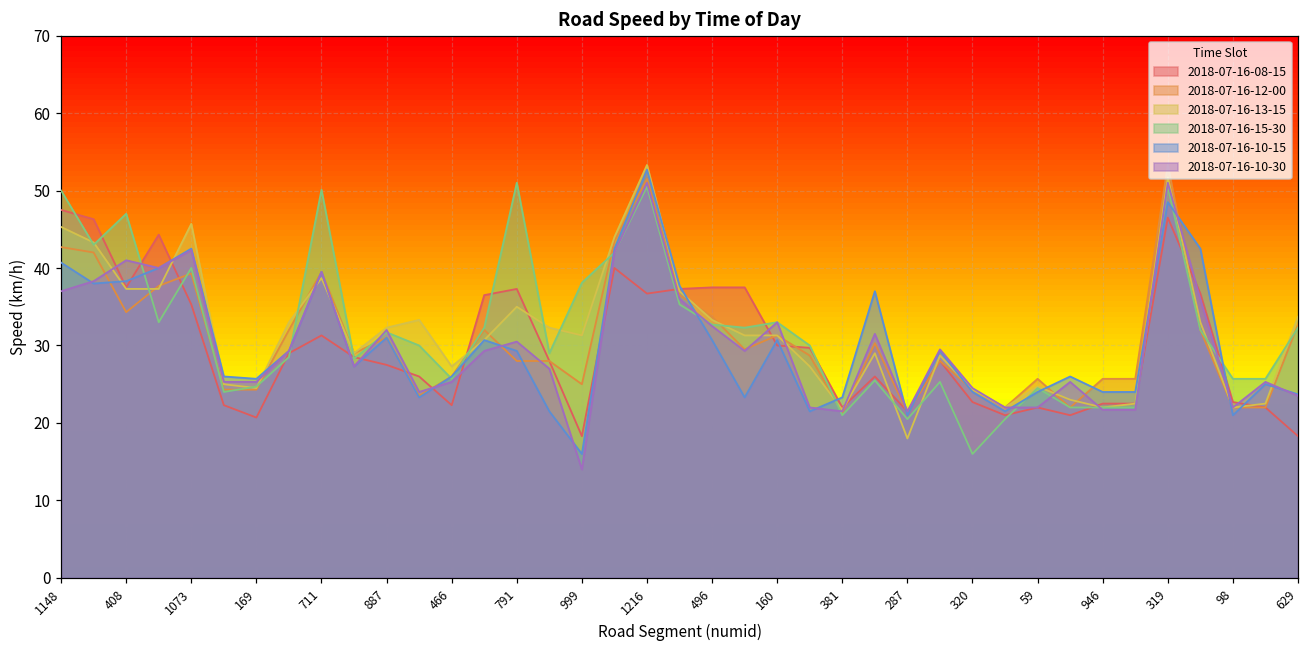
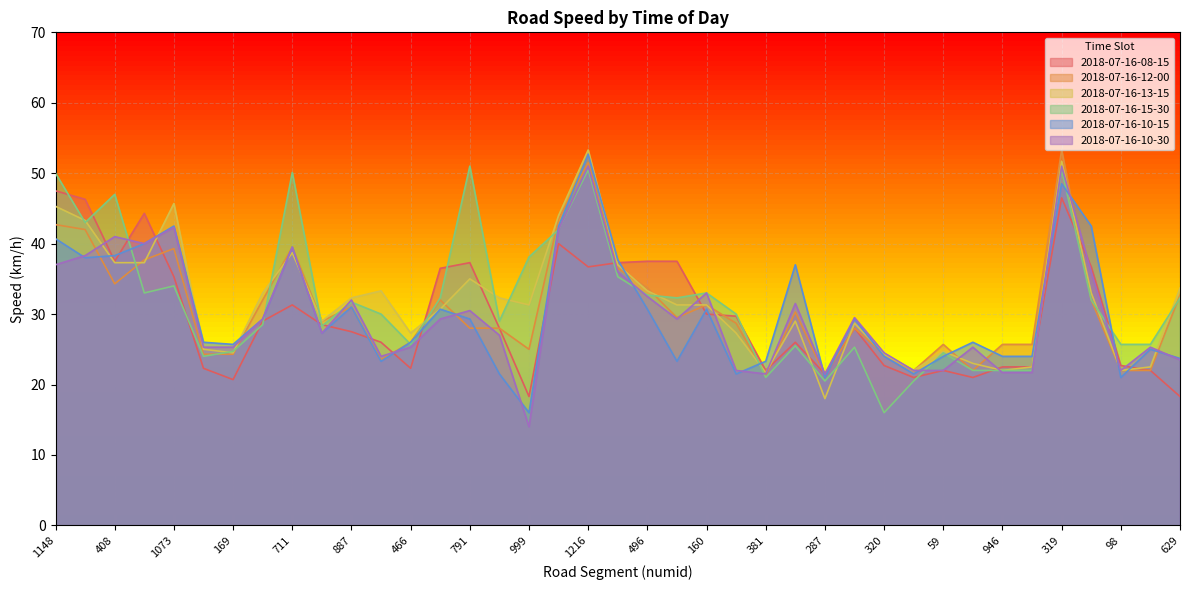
2018-07-16-15-30, 1073: 40 -> 34
